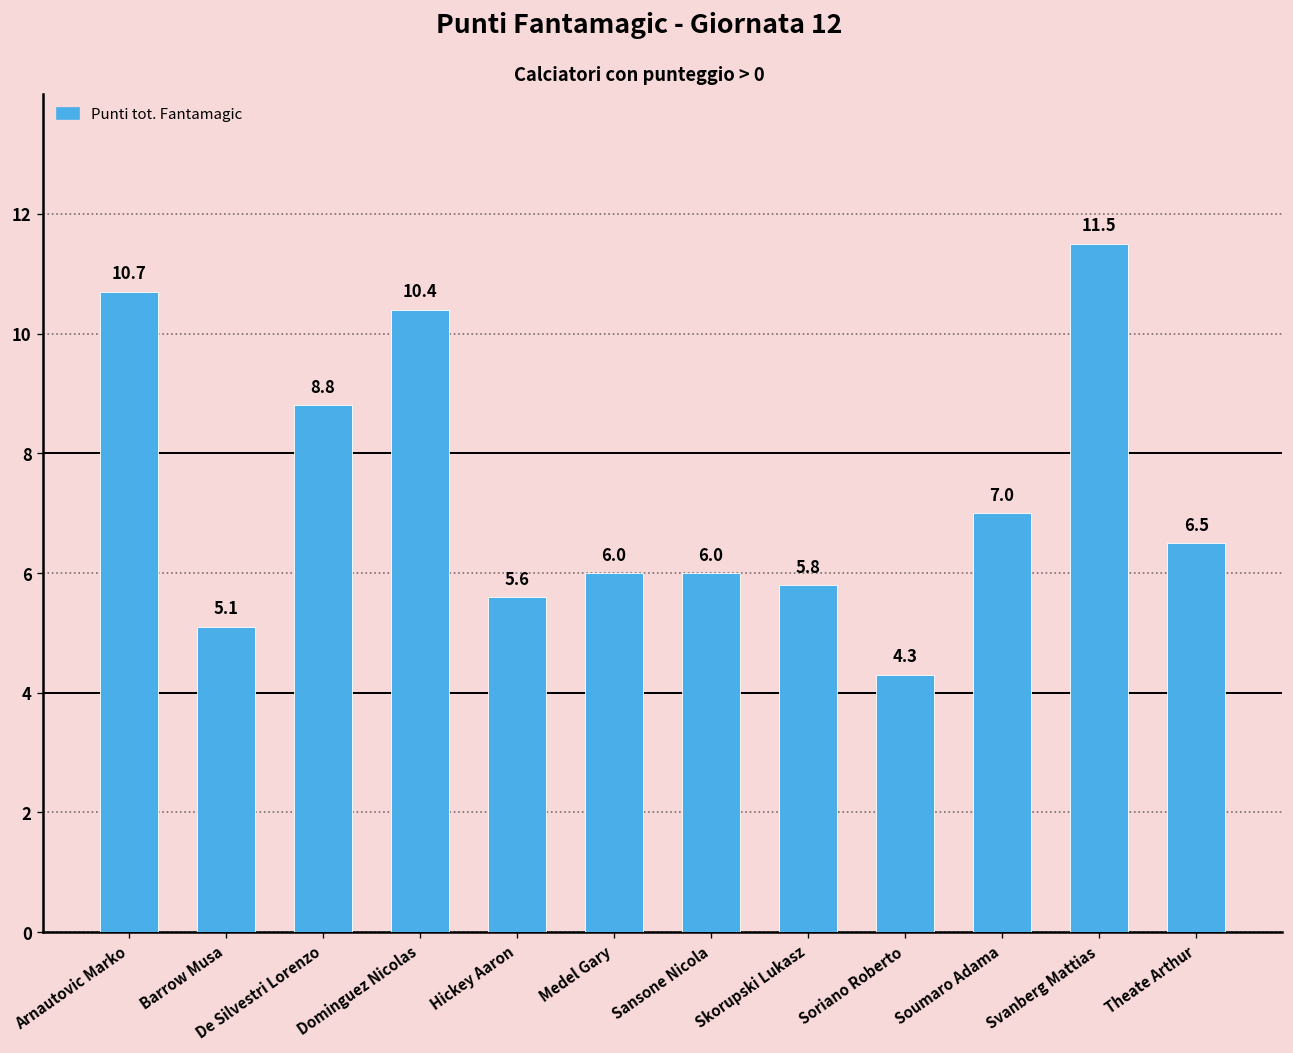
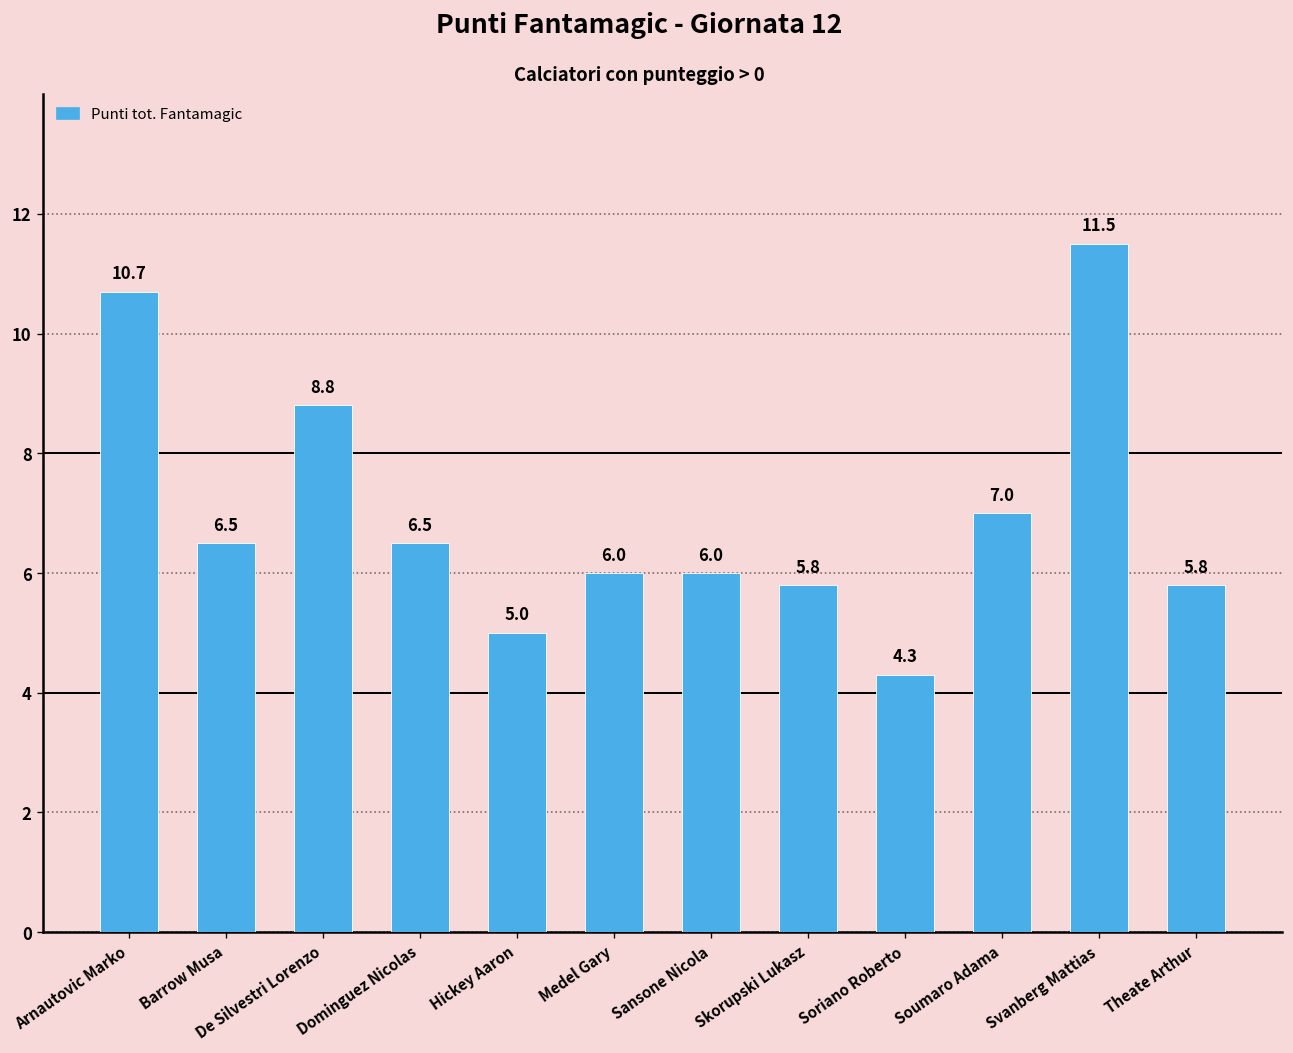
Barrow Musa: 5.1 -> 6.5
Dominguez Nicolas: 10.4 -> 6.5
Hickey Aaron: 5.6 -> 5.0
Theate Arthur: 6.5 -> 5.8
